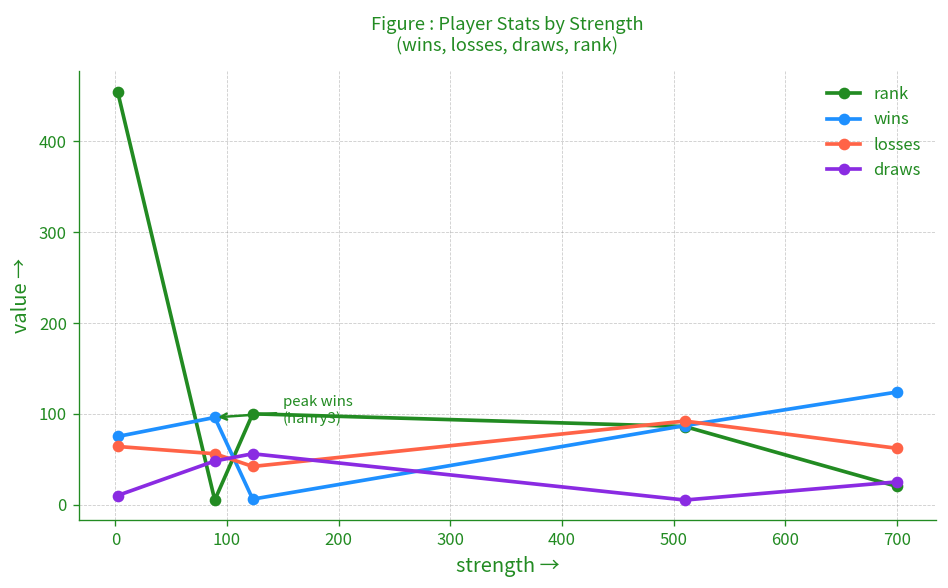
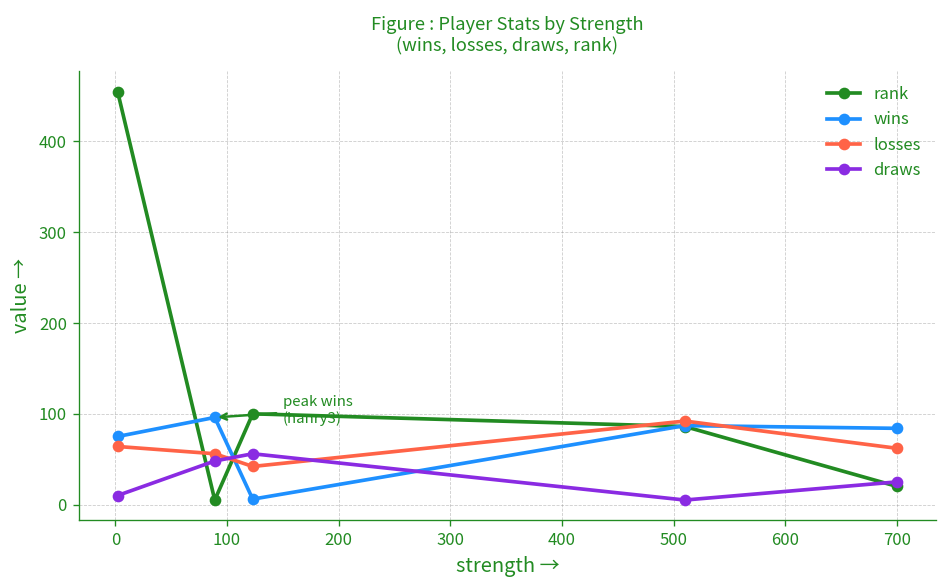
wins, 700: 120 -> 80
